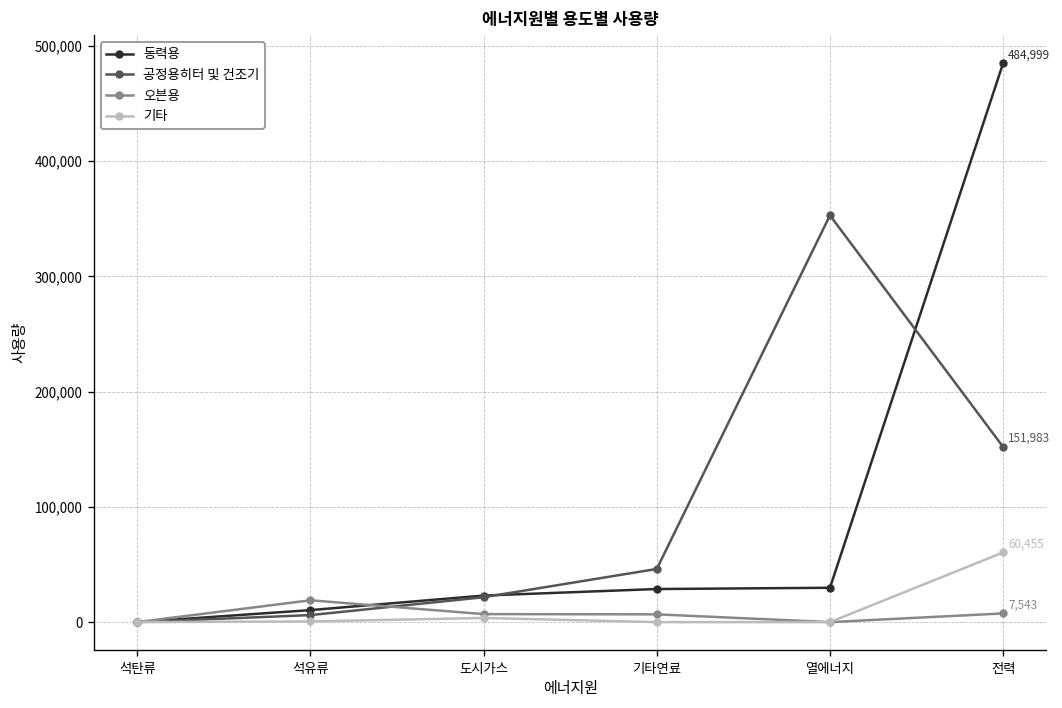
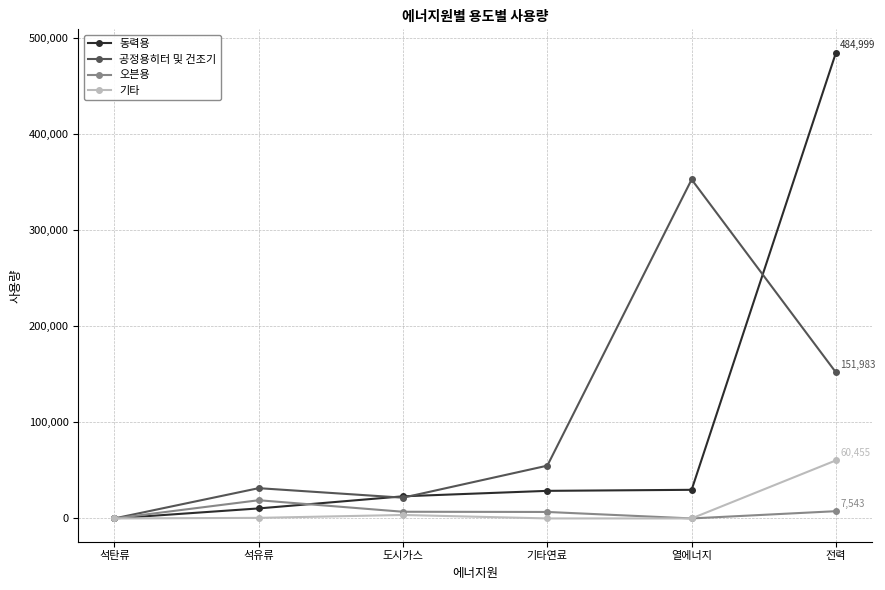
공정용히터 및 건조기, 석유류: 10,000 -> 30,000
공정용히터 및 건조기, 기타연료: 46,000 -> 55,000
